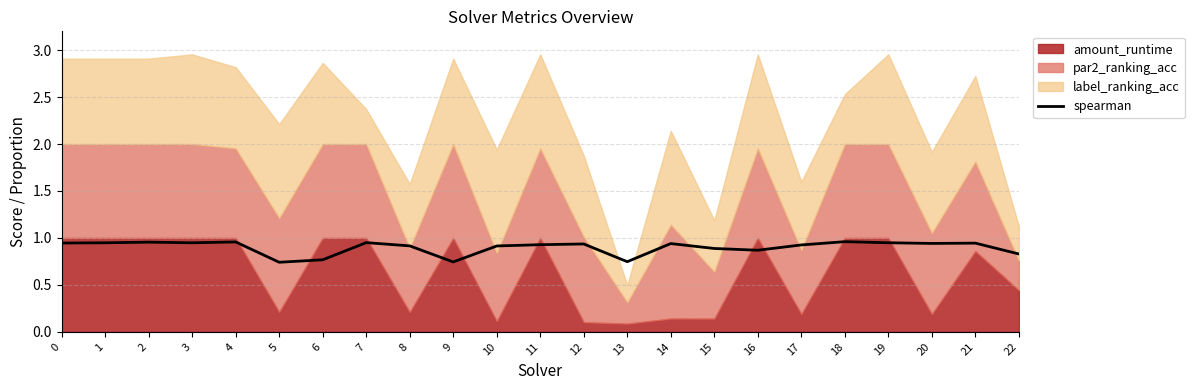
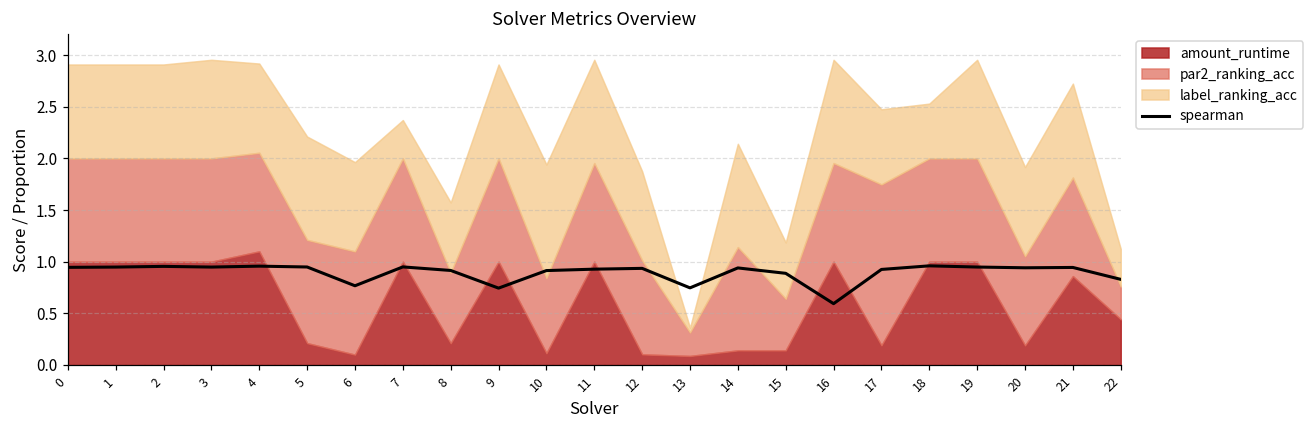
amount_runtime, 4: 1.0 -> 1.1
spearman, 5: 0.7 -> 0.9
amount_runtime, 6: 1.0 -> 0.1
label_ranking_acc, 13: 0.2 -> 0.0
spearman, 16: 0.9 -> 0.6
par2_ranking_acc, 17: 0.7 -> 1.6
